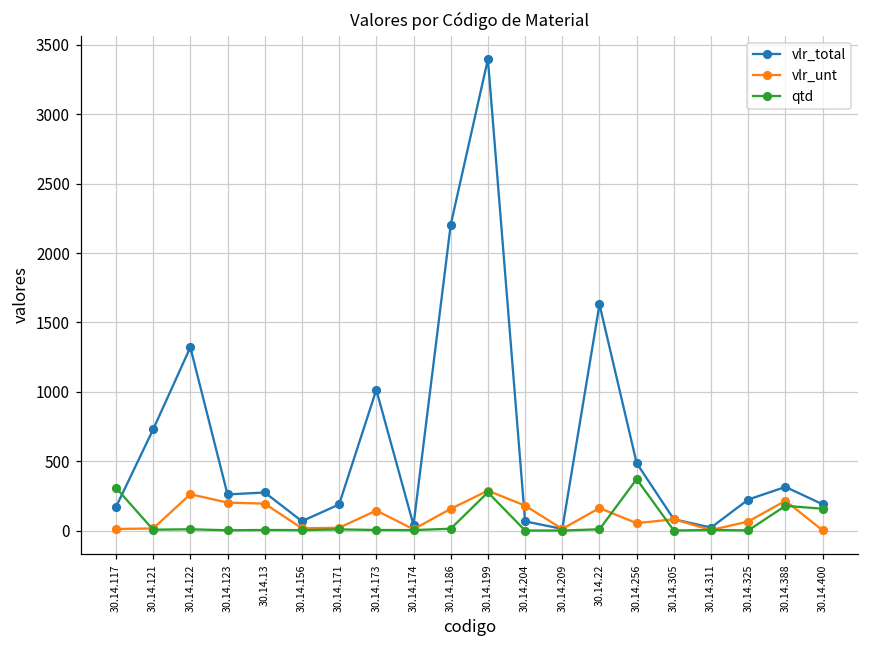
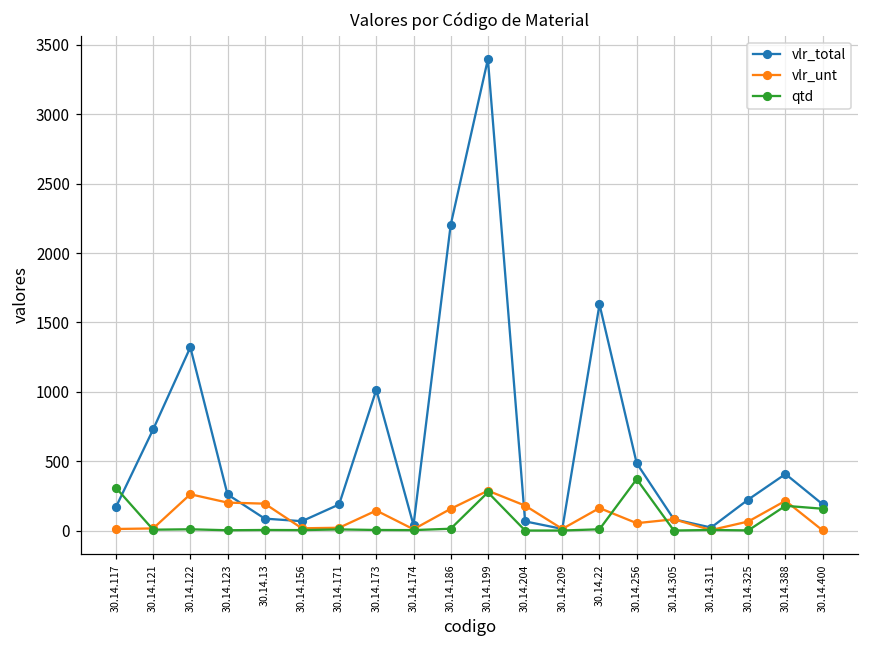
vlr_total, 30.14.13: 280 -> 90
vlr_total, 30.14.388: 320 -> 410
